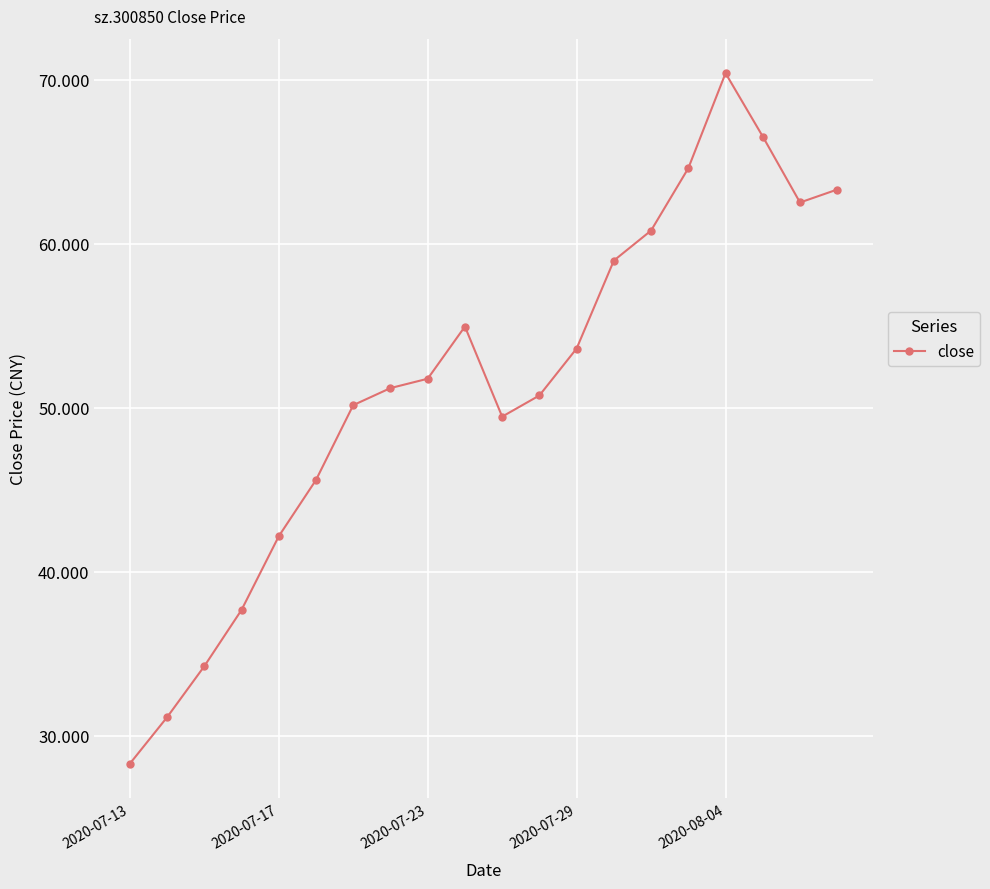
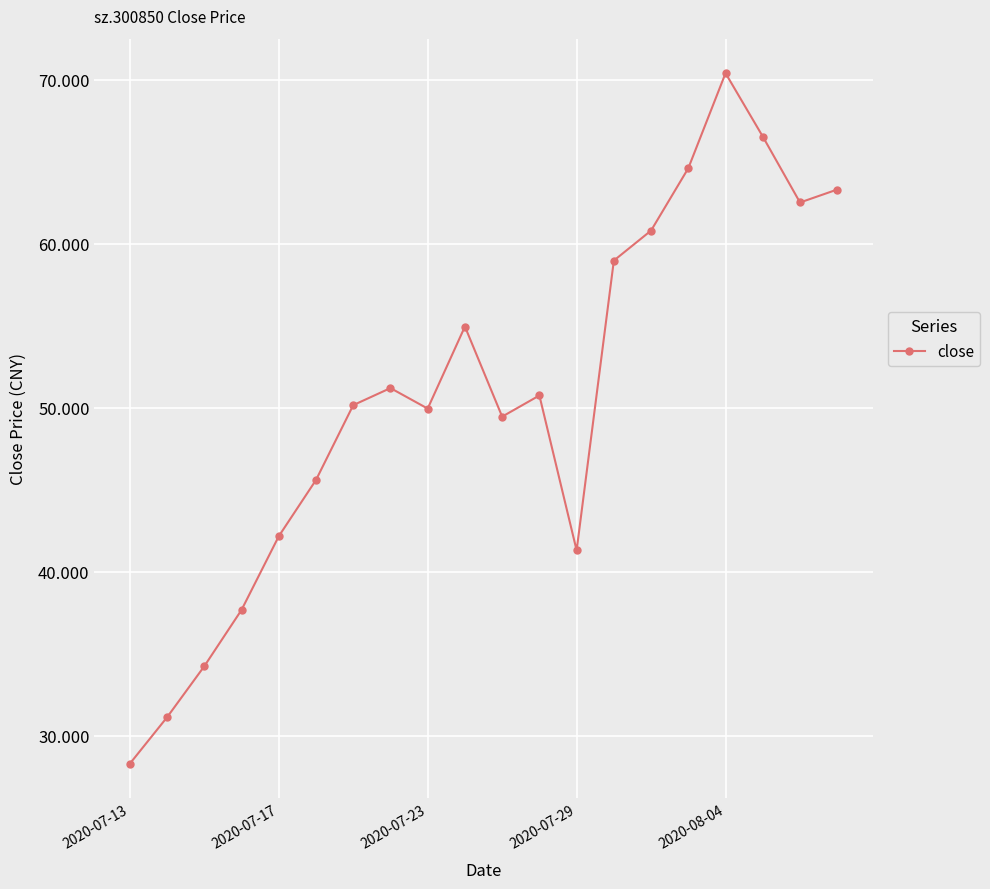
2020-07-23: 51.8 -> 50.0
2020-07-29: 53.6 -> 41.3
